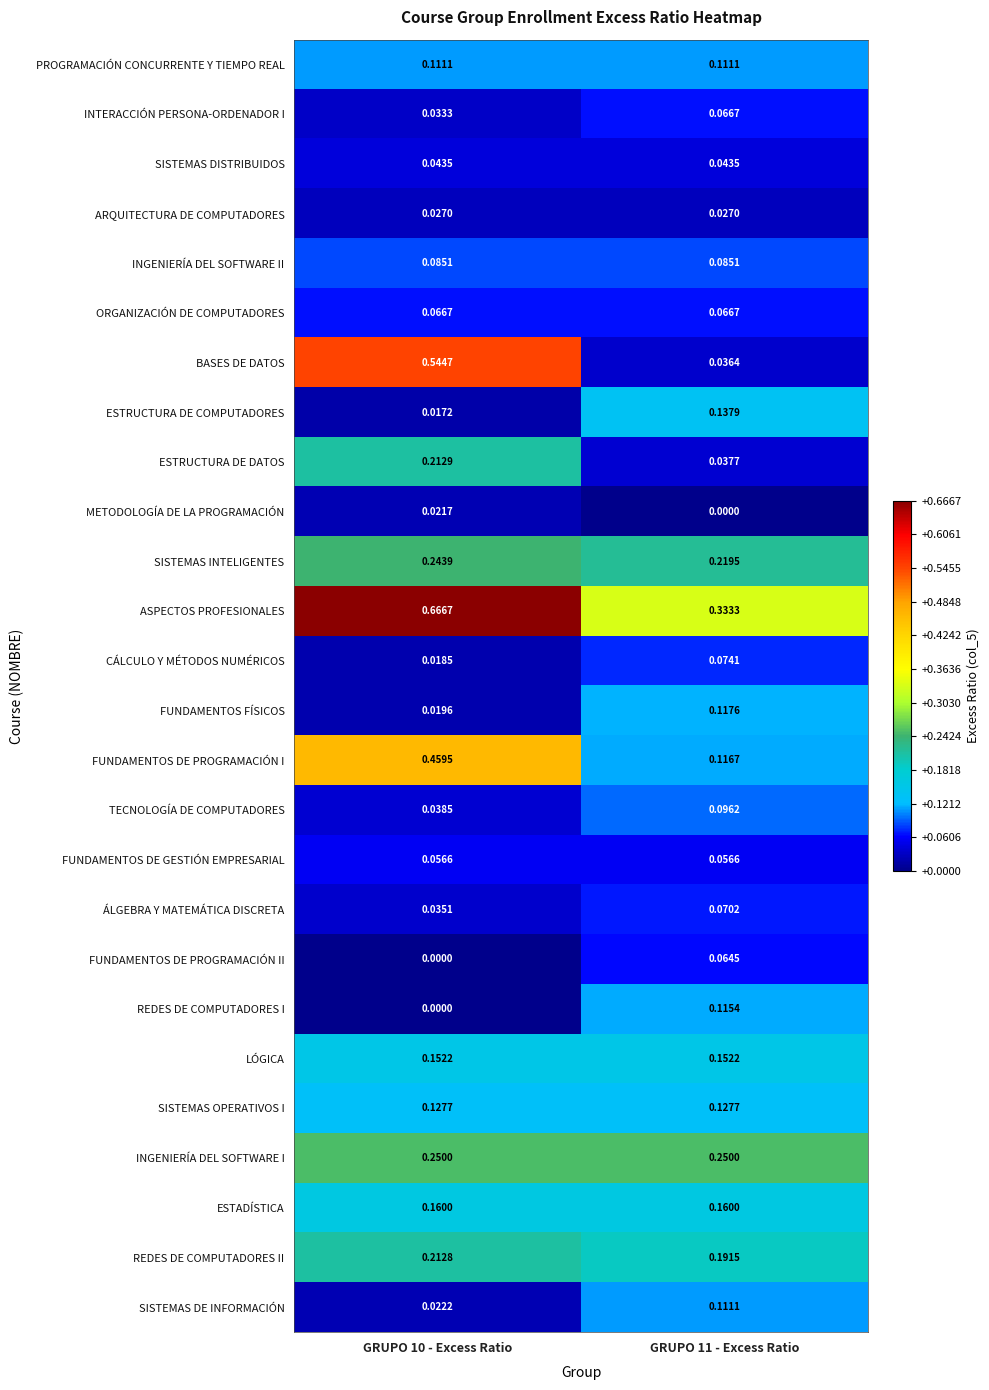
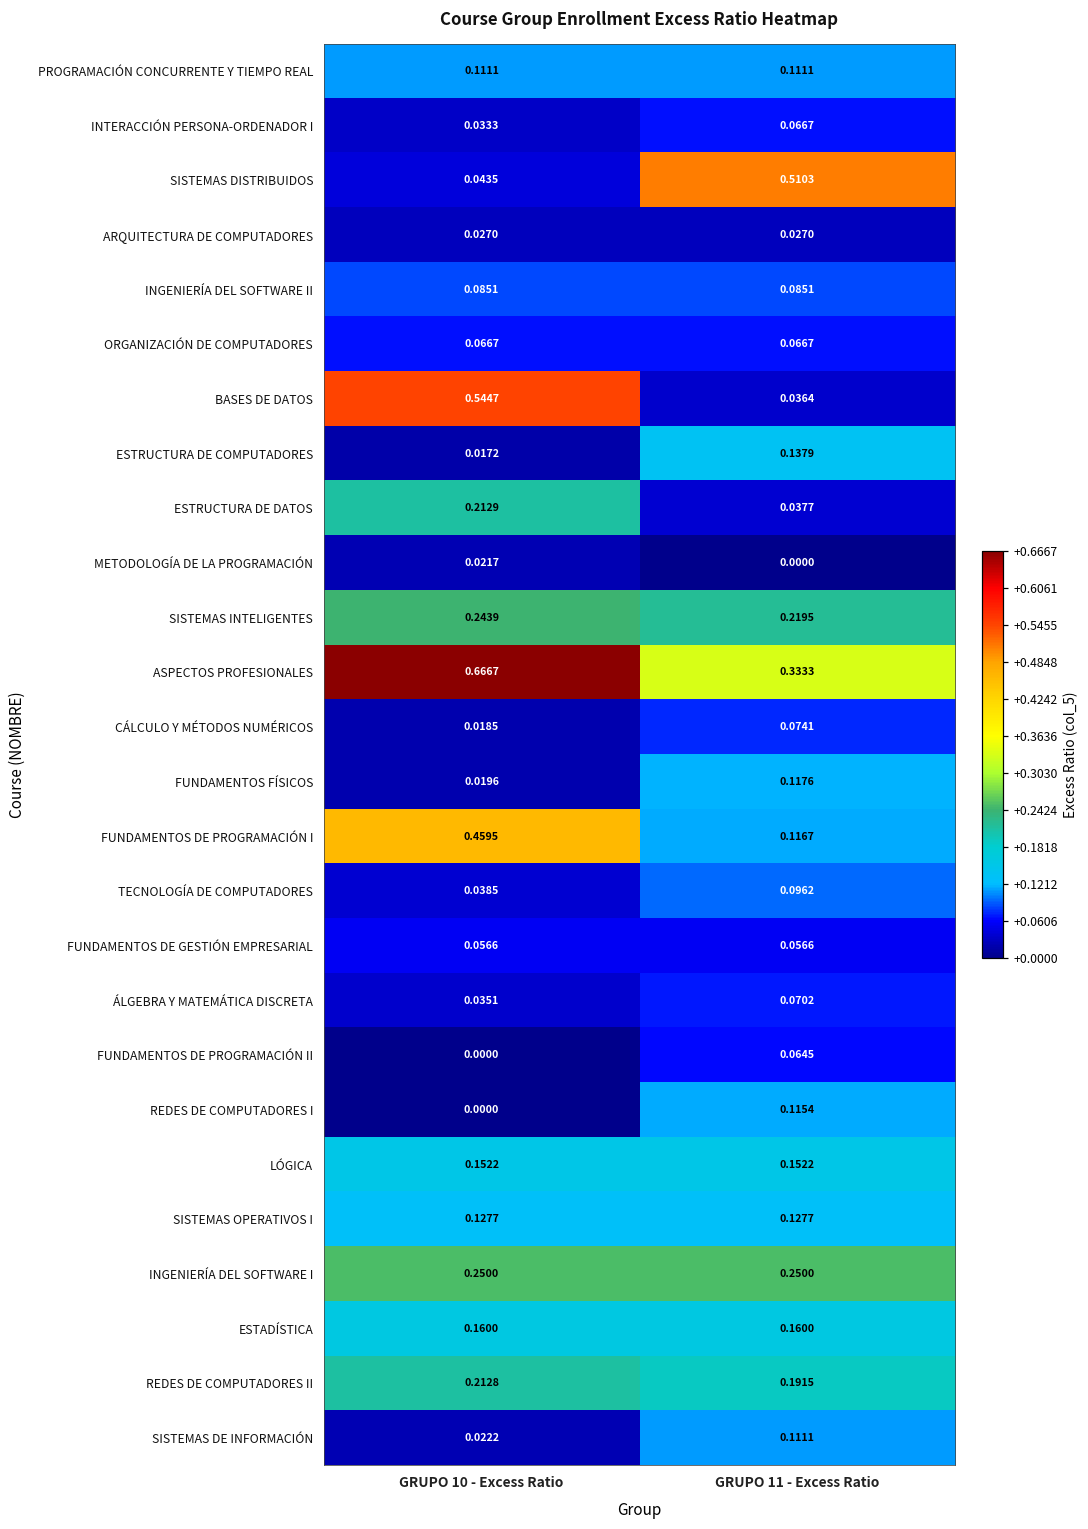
SISTEMAS DISTRIBUIDOS, GRUPO 11 - Excess Ratio: 0.0435 -> 0.5103
